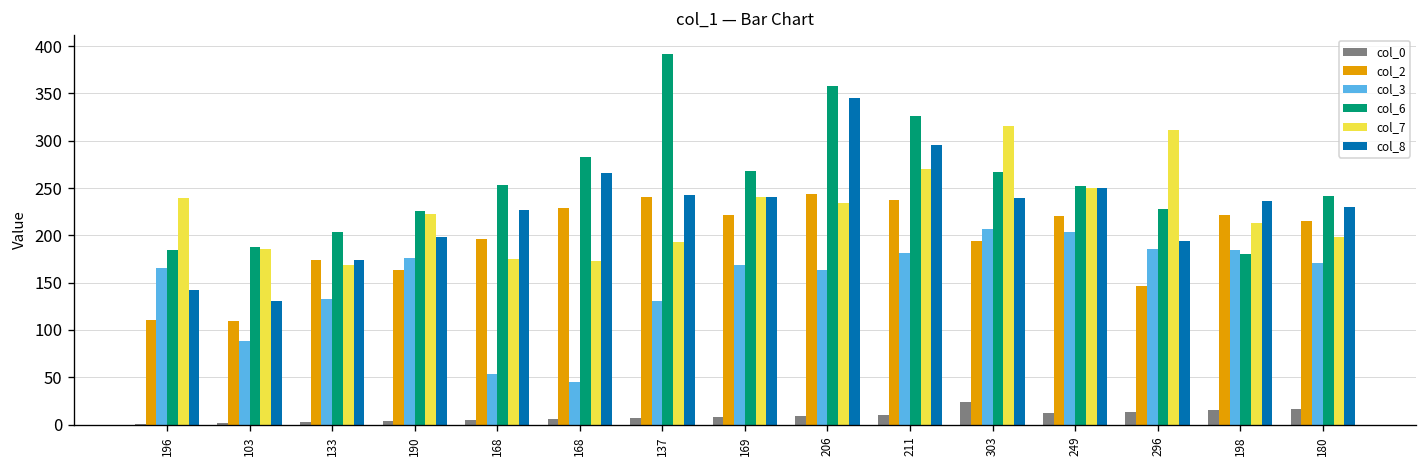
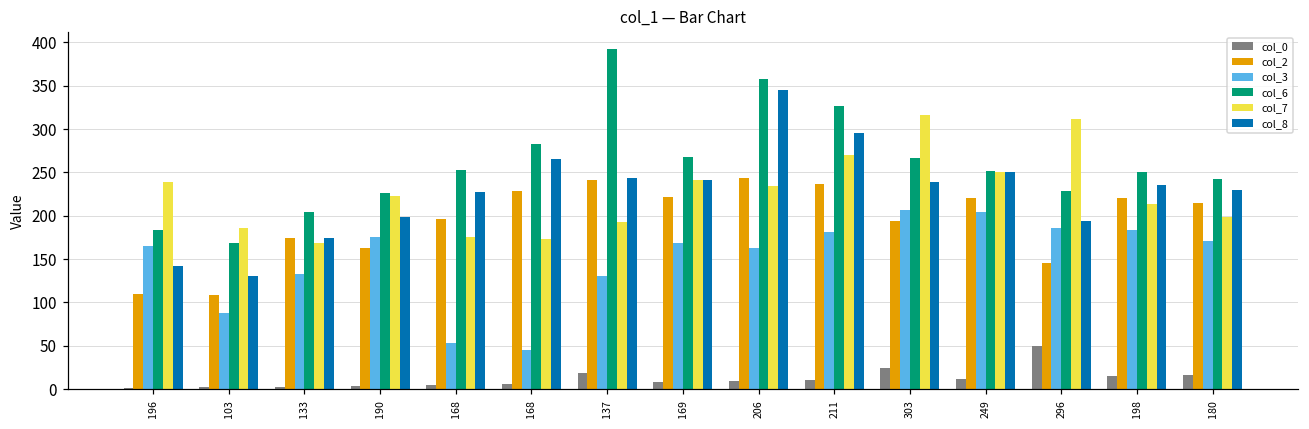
col_6, 103: 190 -> 170
col_0, 137: 10 -> 20
col_0, 296: 10 -> 50
col_6, 198: 180 -> 250
